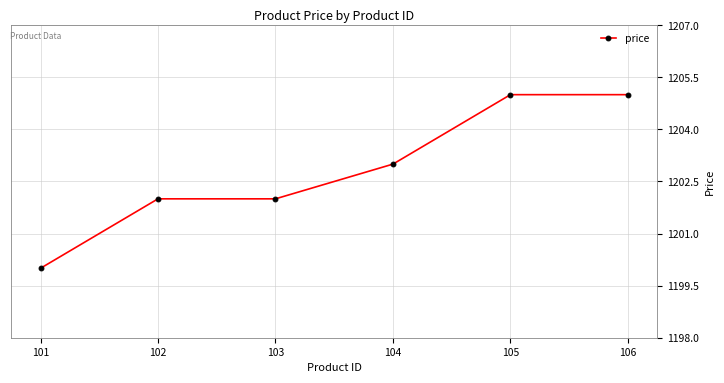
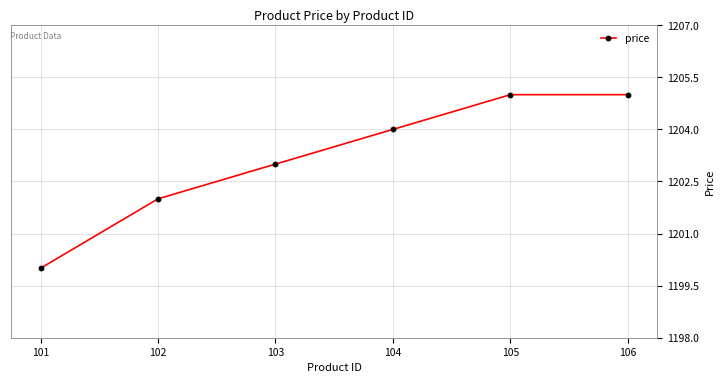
103: 1202 -> 1203
104: 1203 -> 1204
